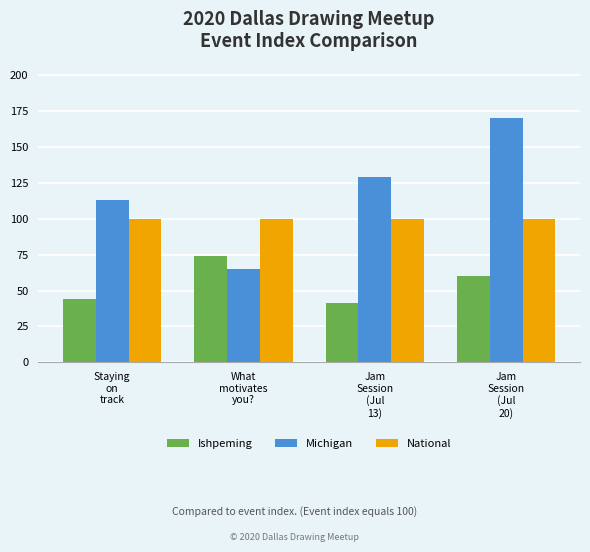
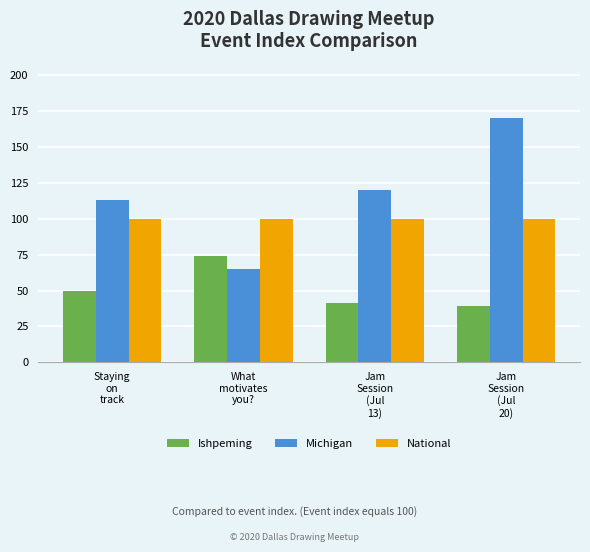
Ishpeming, Staying on track: 44 -> 50
Michigan, Jam Session (Jul 13): 129 -> 120
Ishpeming, Jam Session (Jul 20): 60 -> 39
